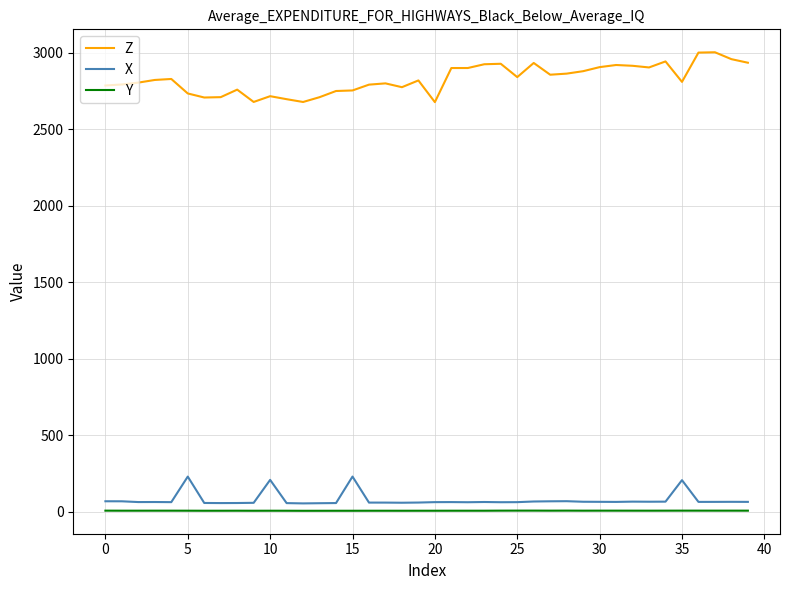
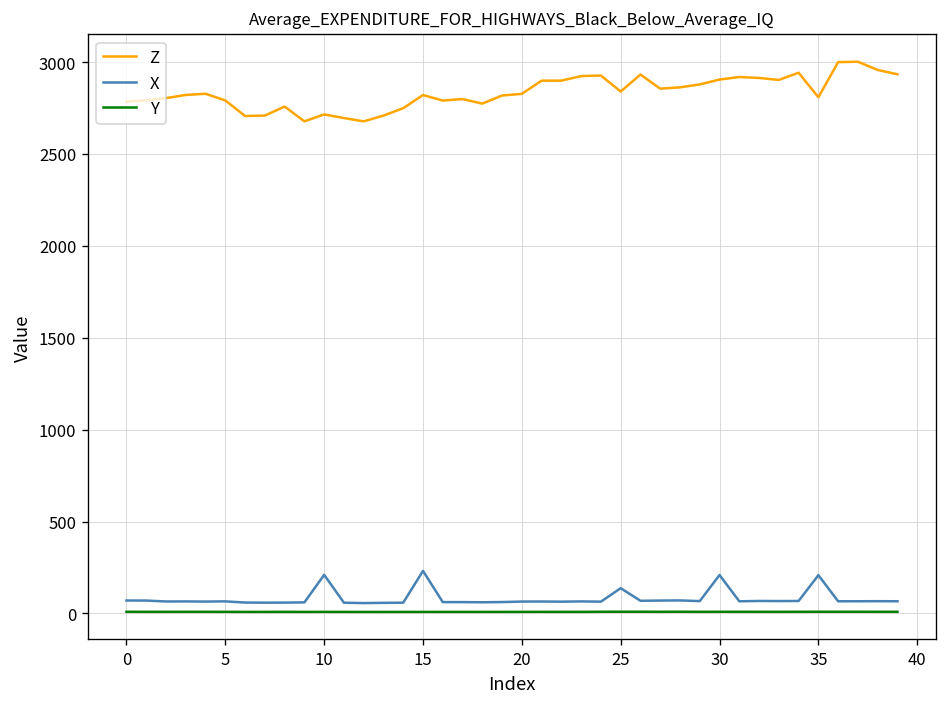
Z, 5: 2730 -> 2790
X, 5: 230 -> 70
Z, 15: 2750 -> 2820
Z, 20: 2680 -> 2830
X, 25: 60 -> 140
X, 30: 70 -> 210
